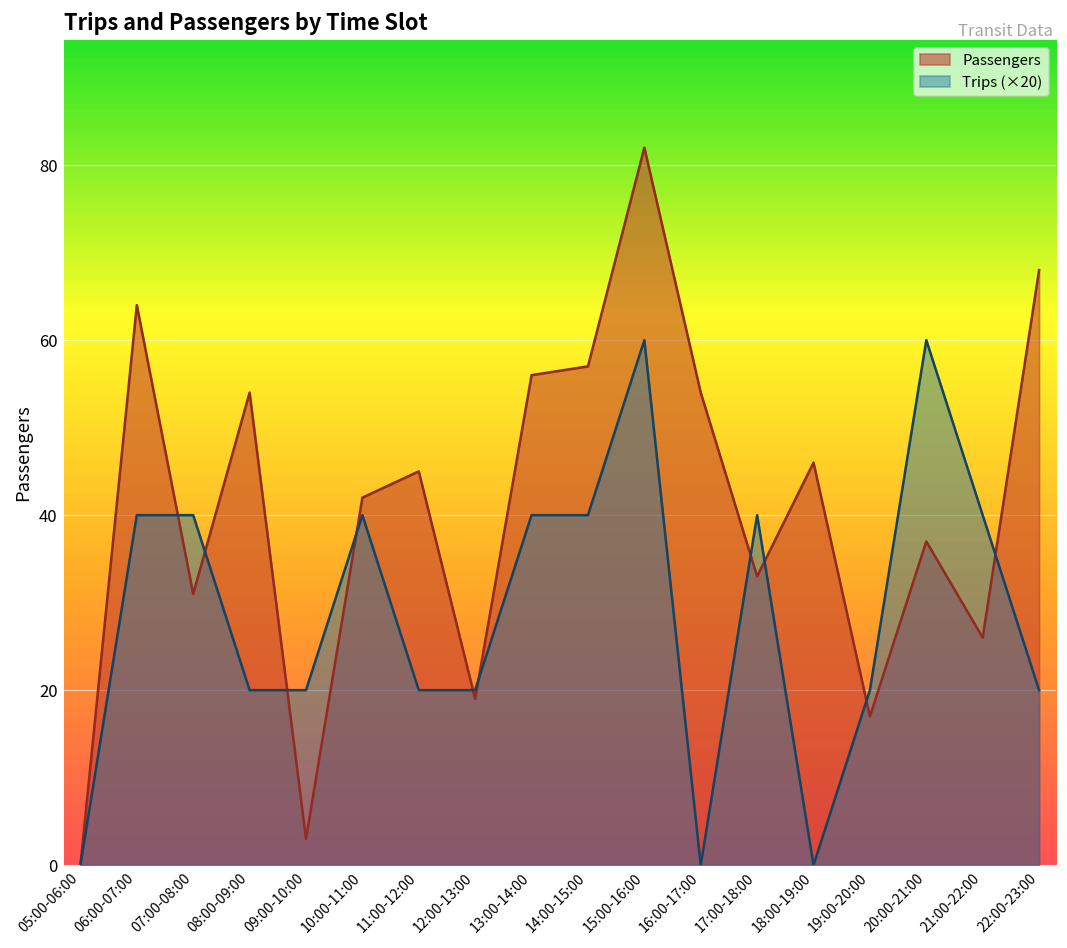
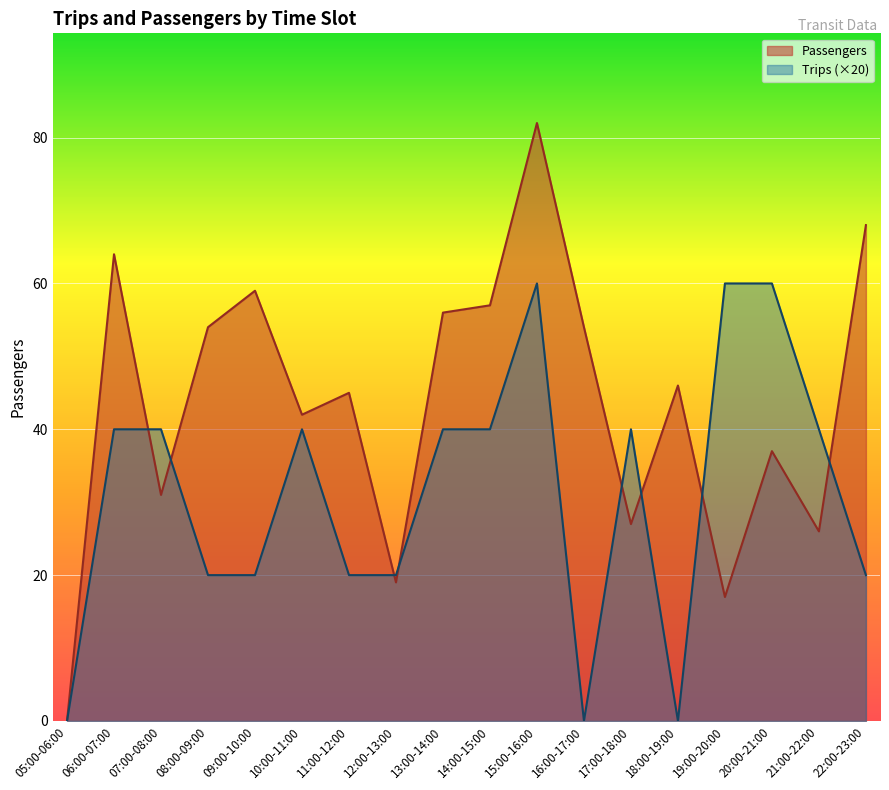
Passengers, 09:00-10:00: 3 -> 59
Passengers, 17:00-18:00: 33 -> 27
Trips (×20), 19:00-20:00: 20 -> 60
